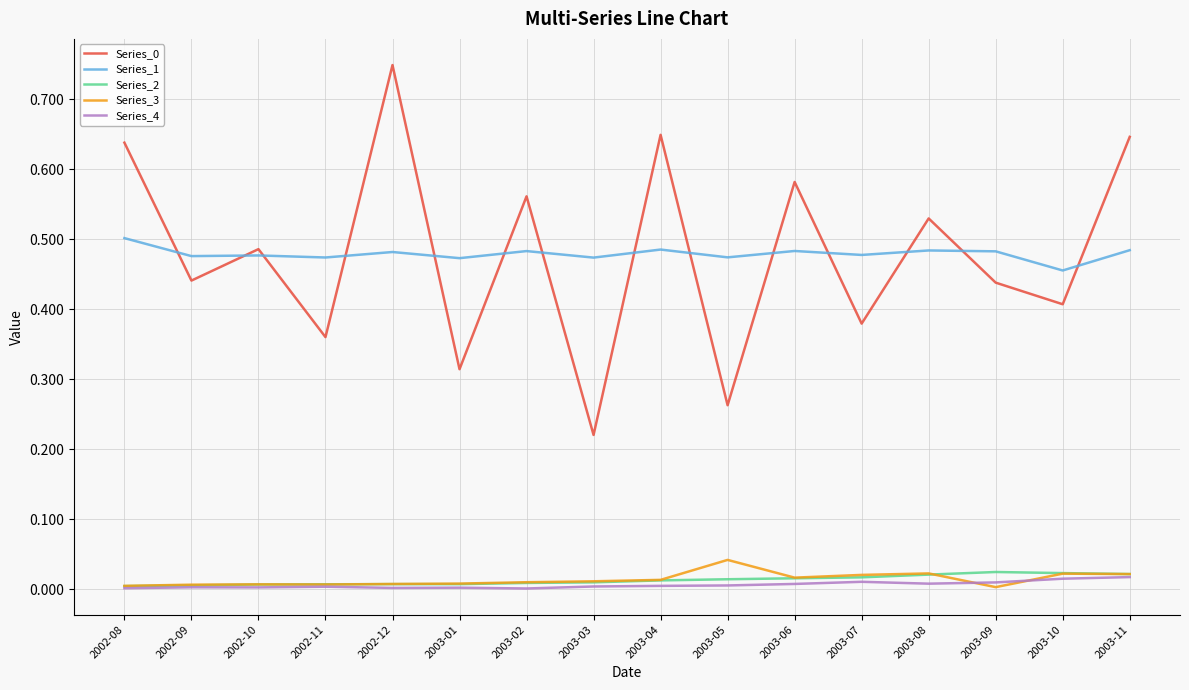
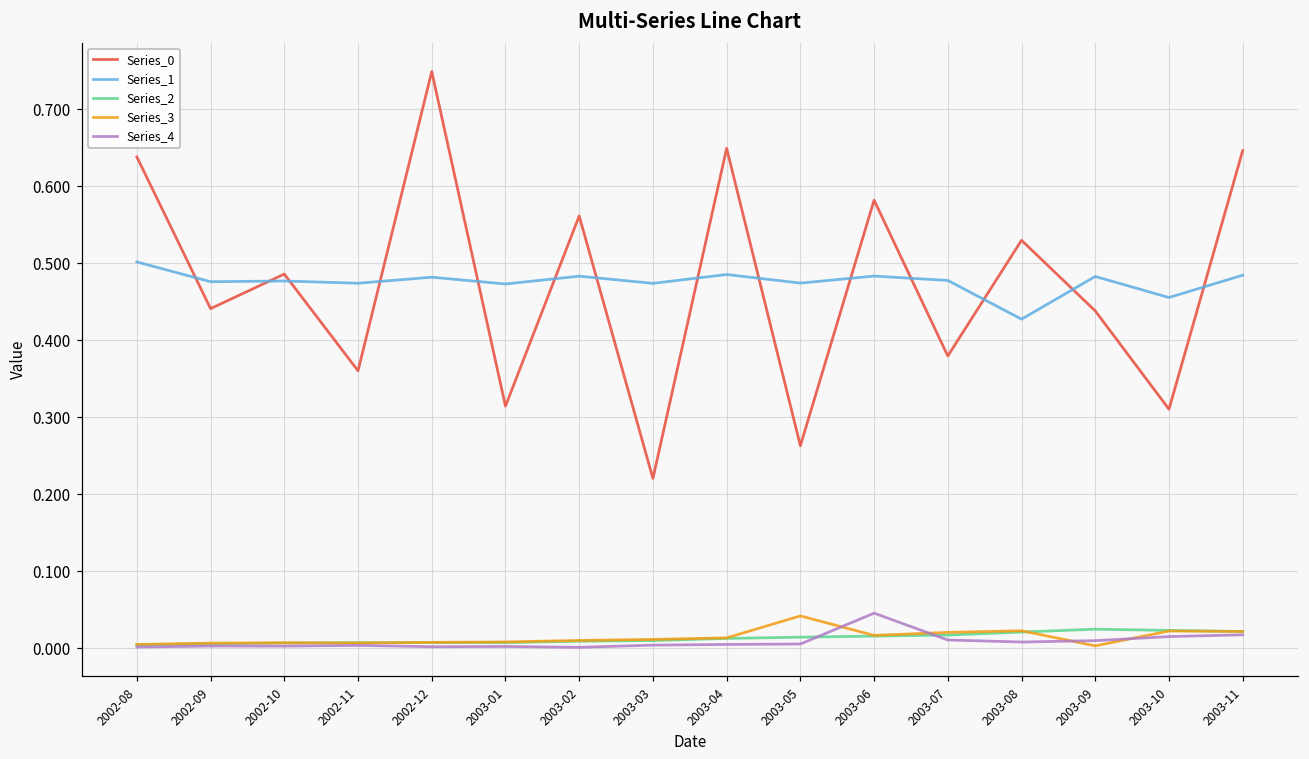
Series_4, 2003-06: 0.01 -> 0.05
Series_1, 2003-08: 0.48 -> 0.43
Series_0, 2003-10: 0.41 -> 0.31
